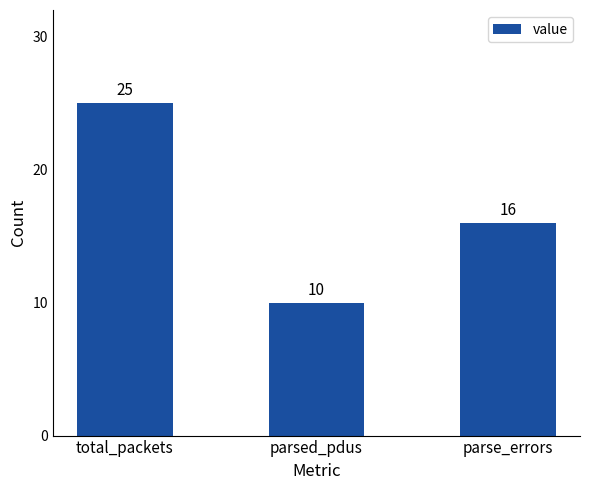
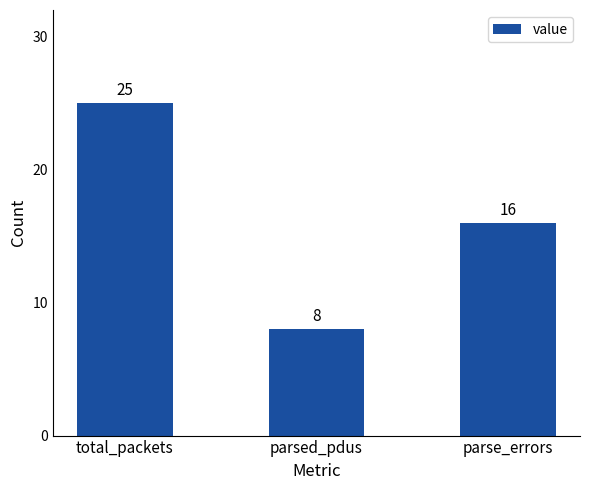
parsed_pdus: 10 -> 8
